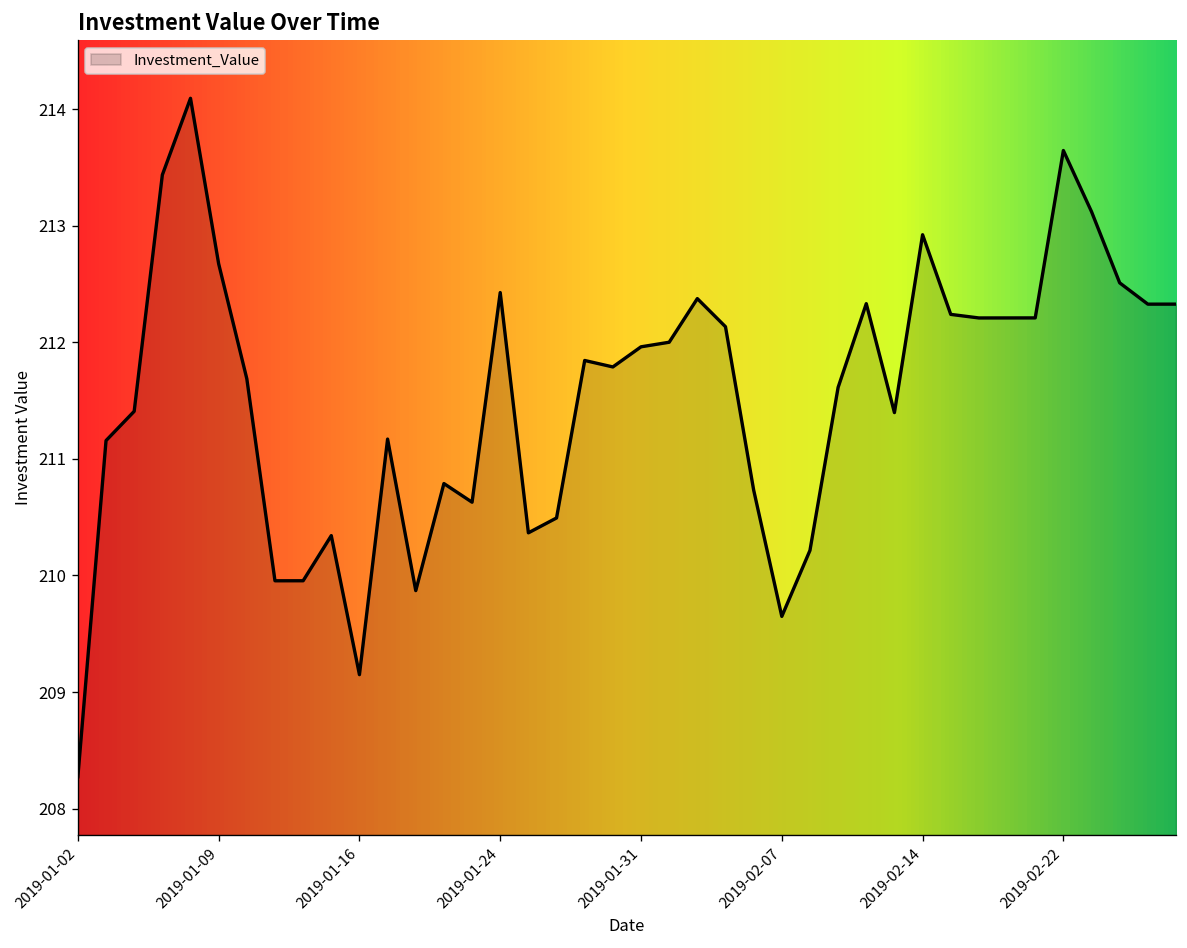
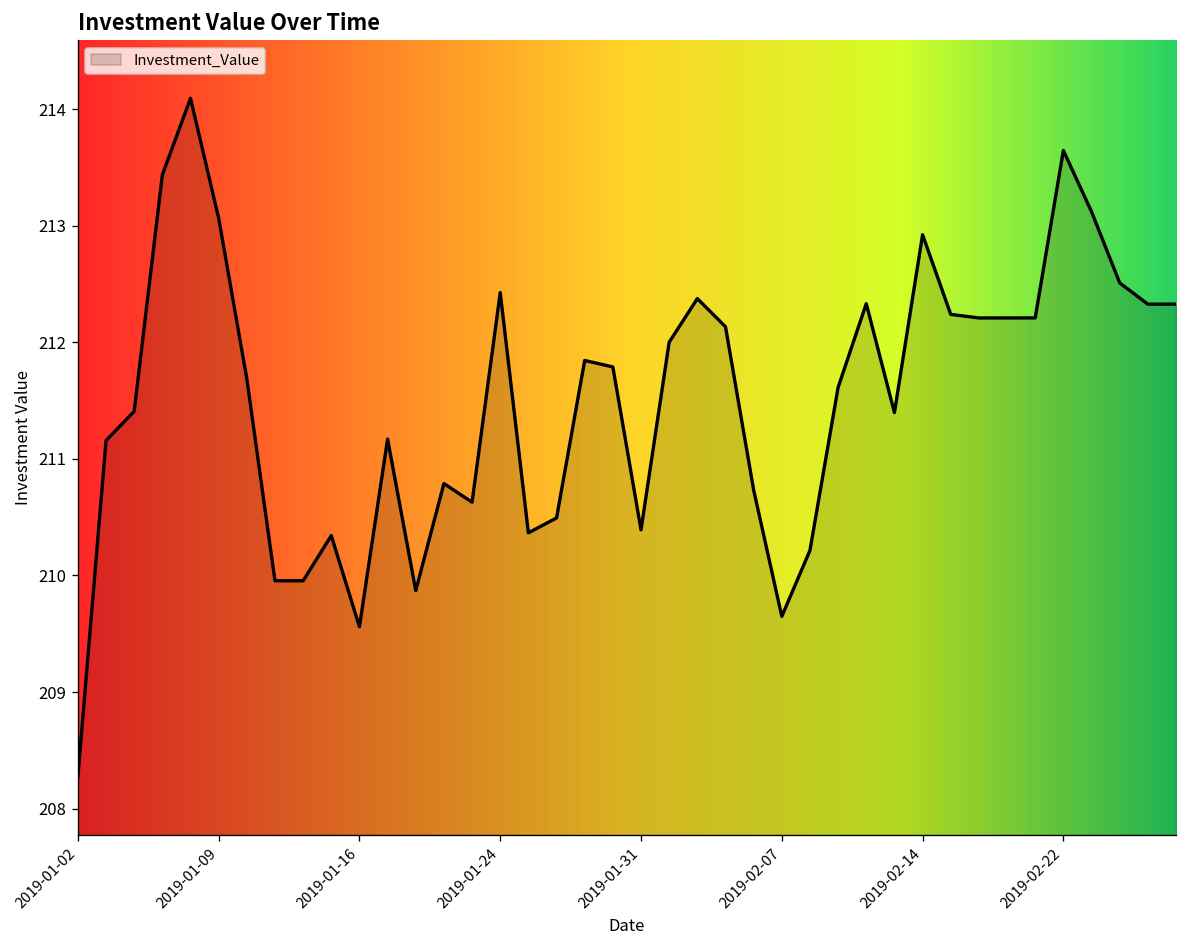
2019-01-09: 212.7 -> 213.1
2019-01-16: 209.1 -> 209.6
2019-01-31: 212.0 -> 210.4
